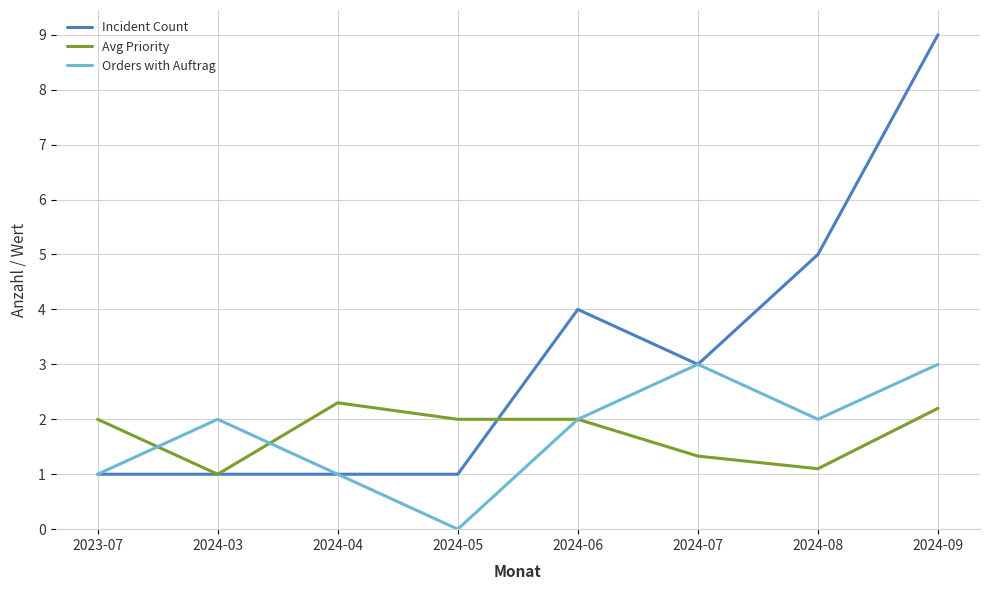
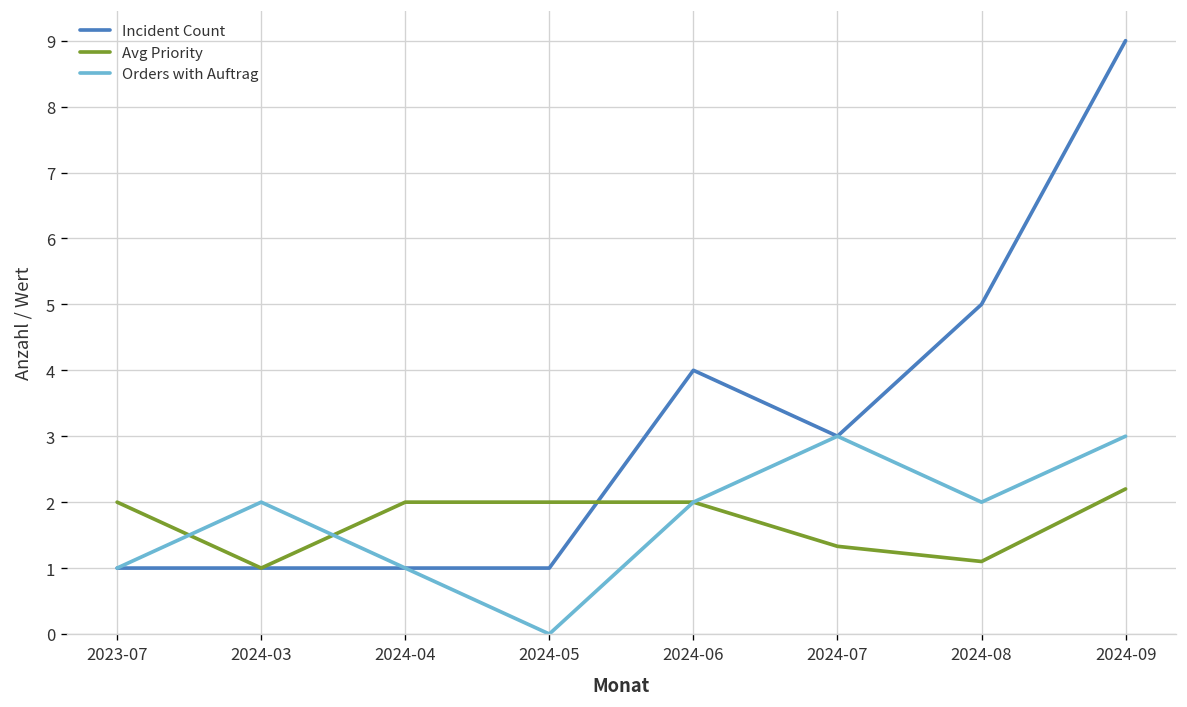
Avg Priority, 2024-04: 2.3 -> 2.0
